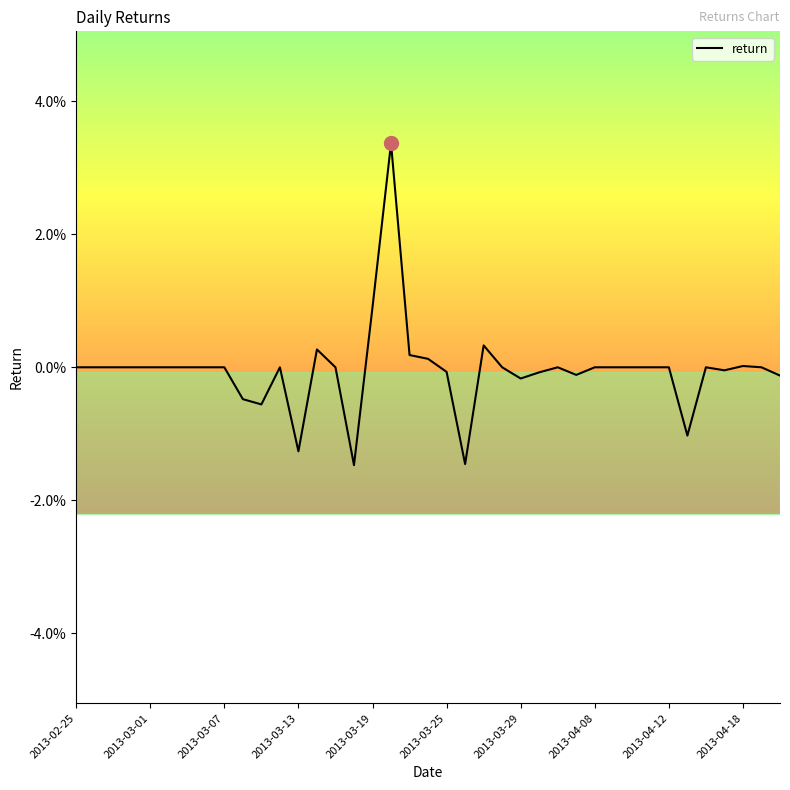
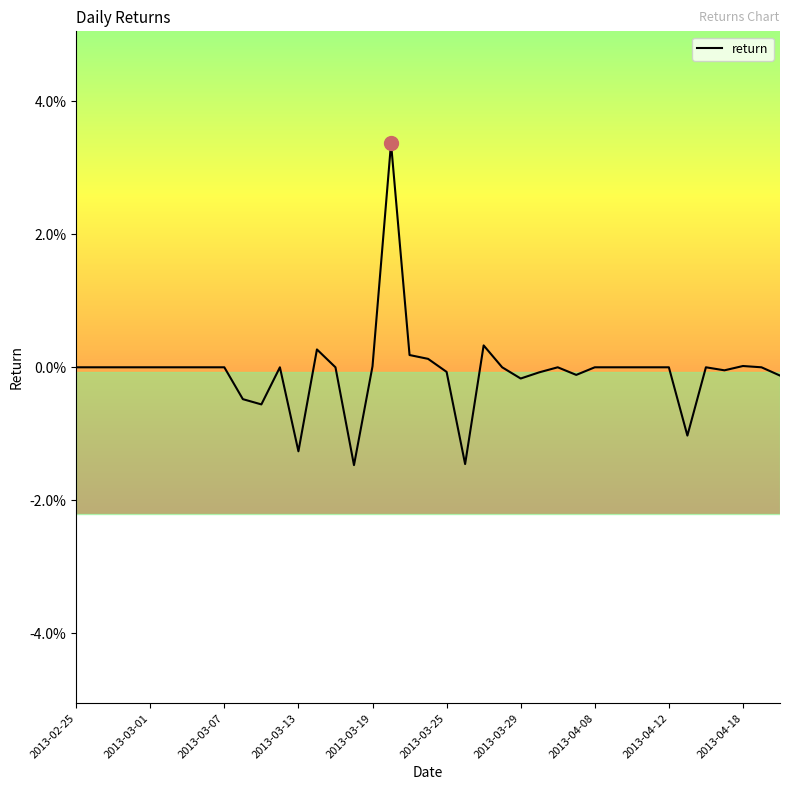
return, 2013-03-19: 0.9% -> 0.0%
